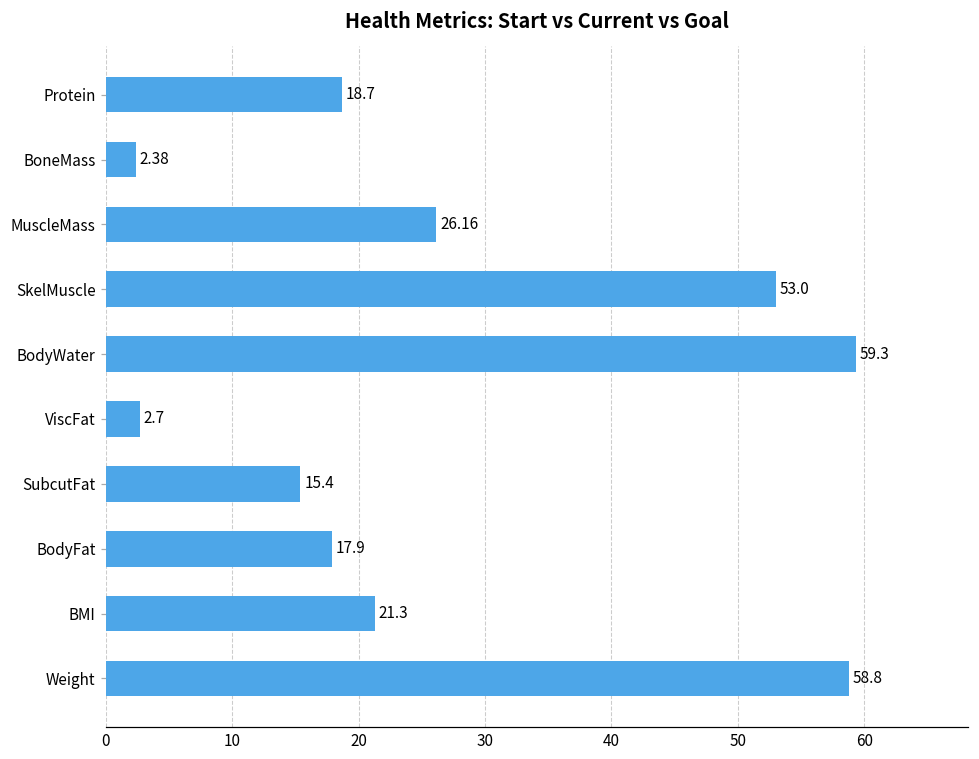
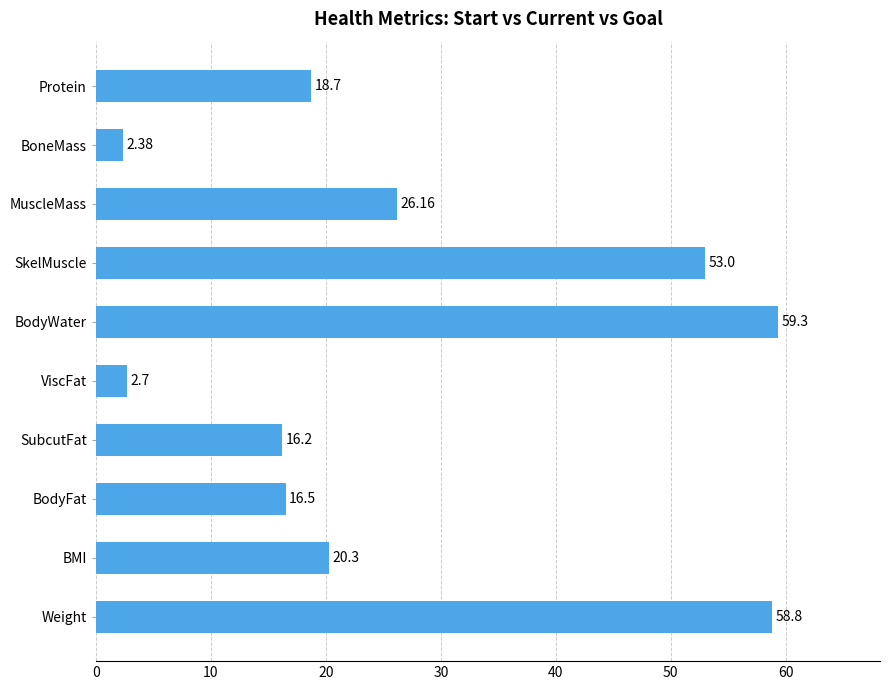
SubcutFat: 15.4 -> 16.2
BodyFat: 17.9 -> 16.5
BMI: 21.3 -> 20.3
